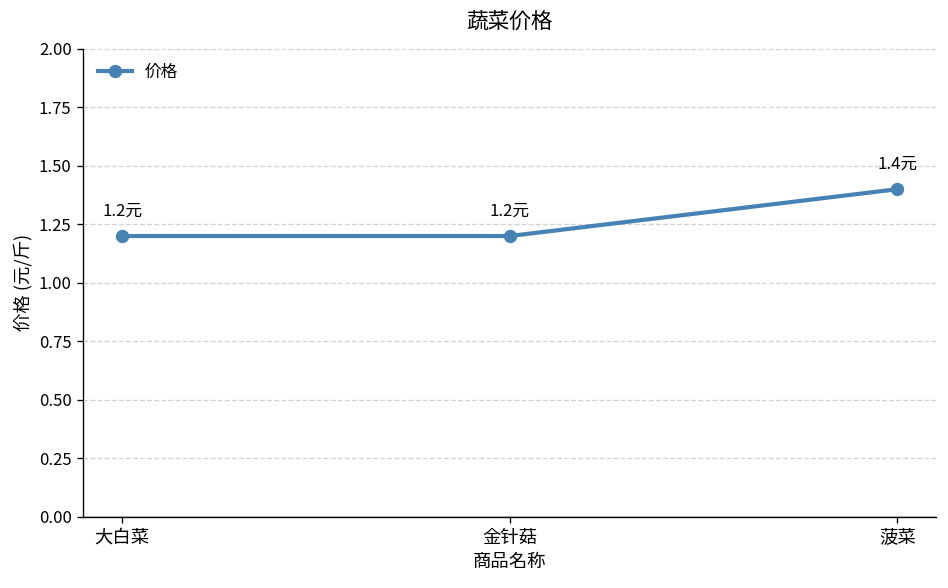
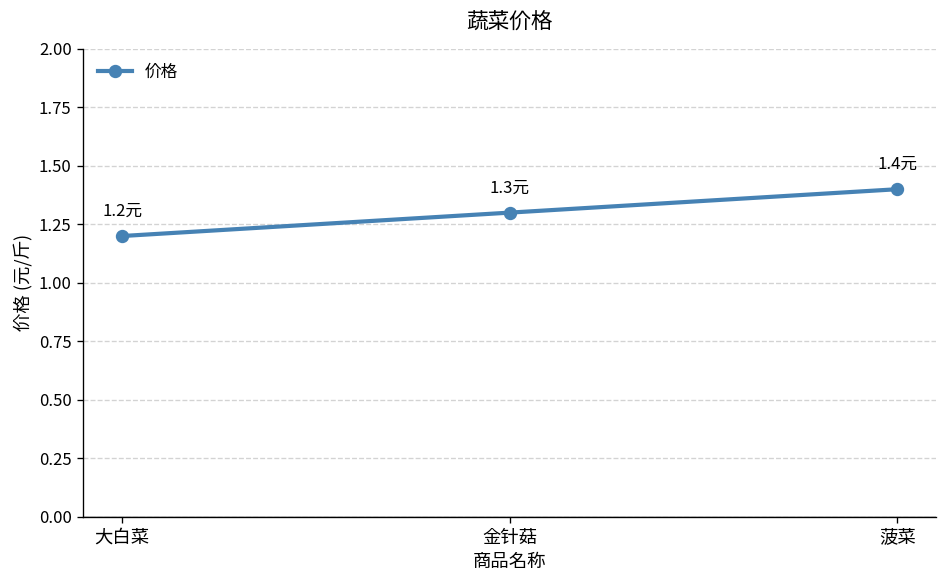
金针菇: 1.2元 -> 1.3元
